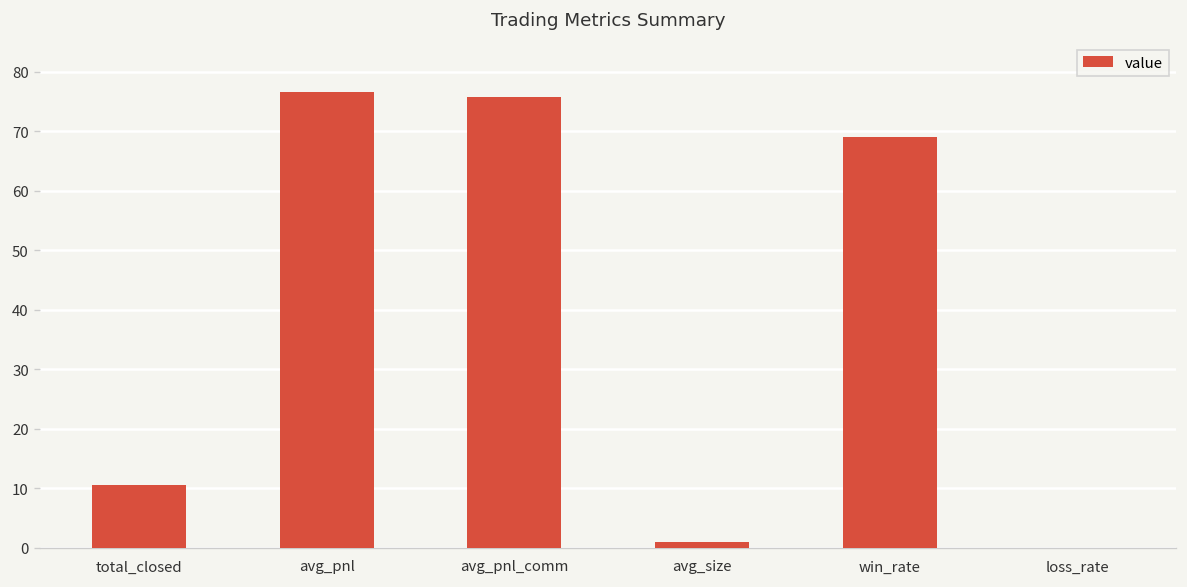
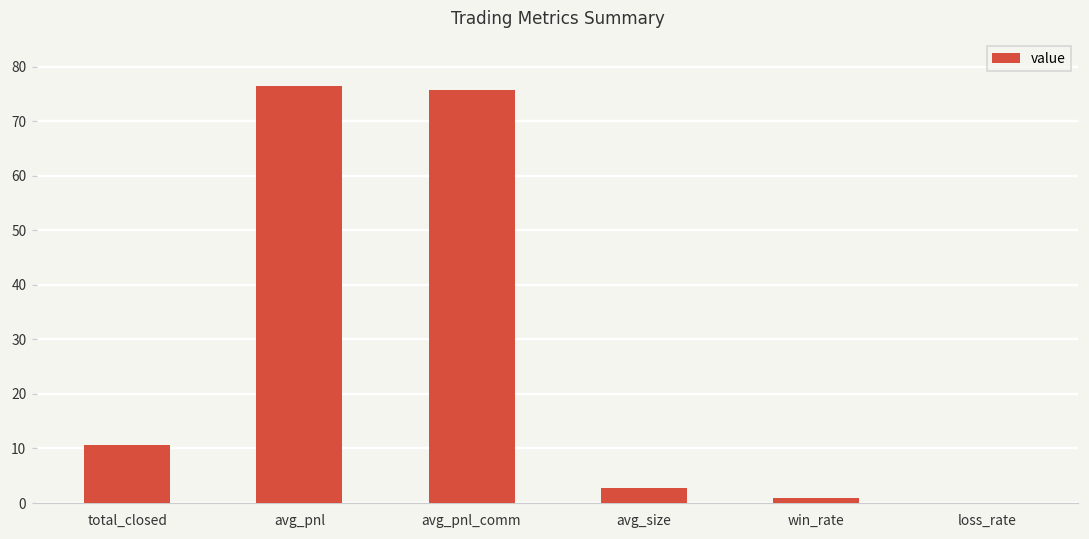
avg_size: 1 -> 3
win_rate: 69 -> 1
